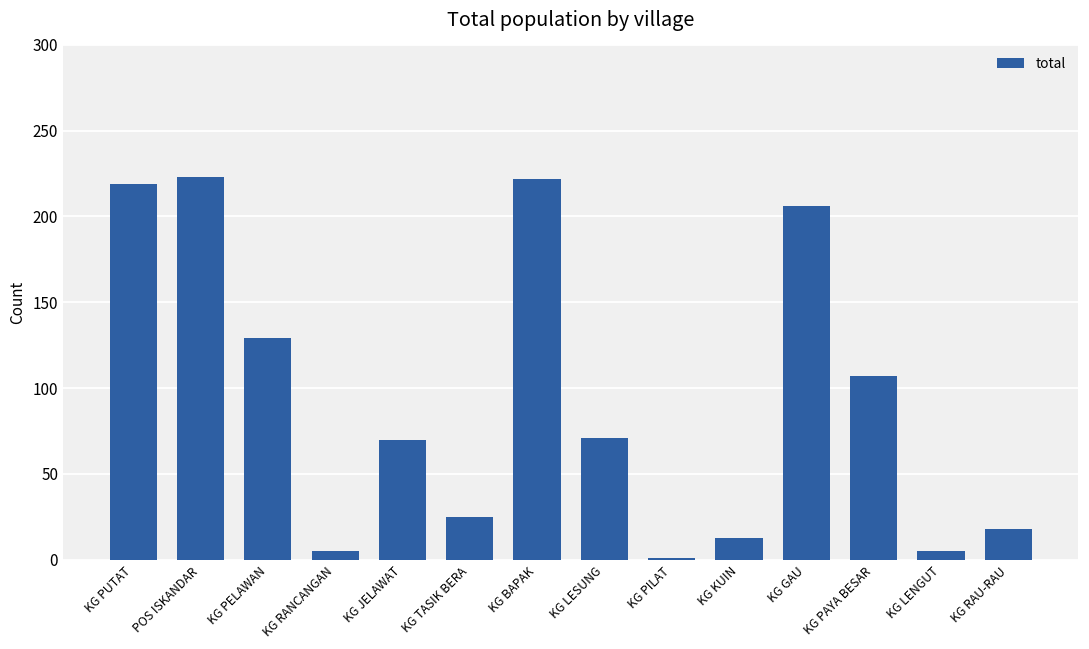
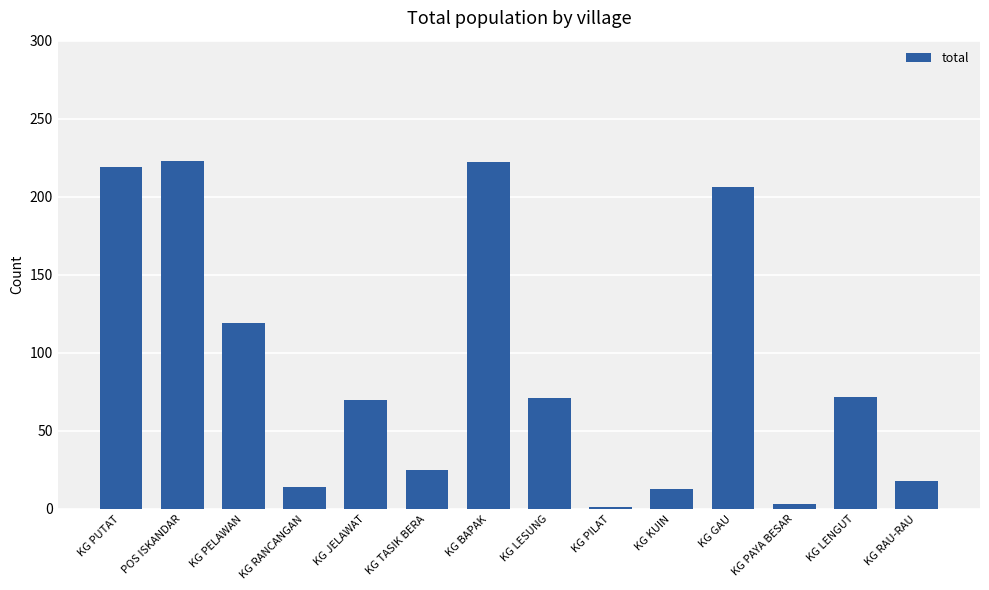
KG PELAWAN: 129 -> 119
KG RANCANGAN: 5 -> 14
KG PAYA BESAR: 107 -> 3
KG LENGUT: 5 -> 72
